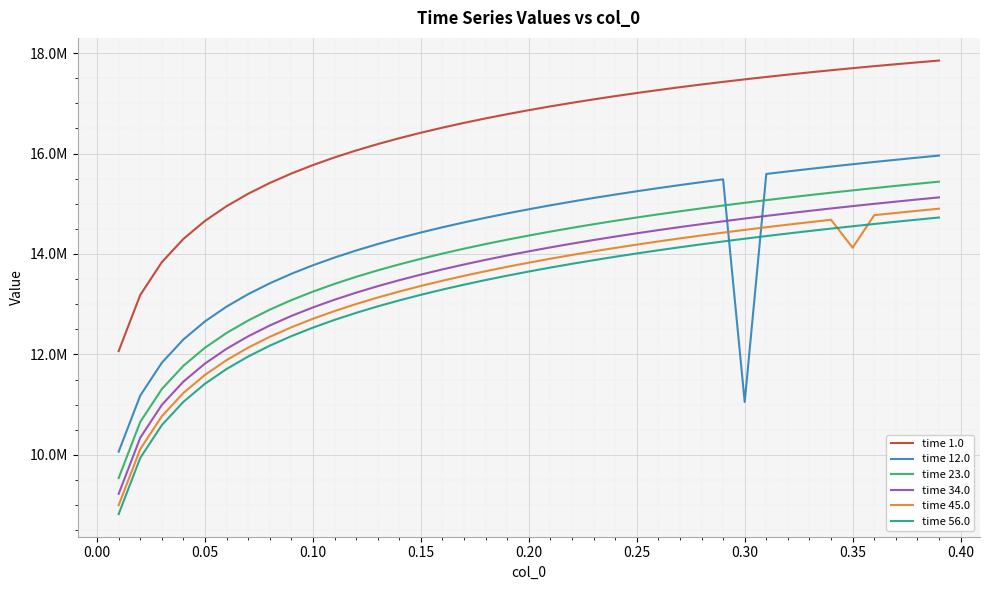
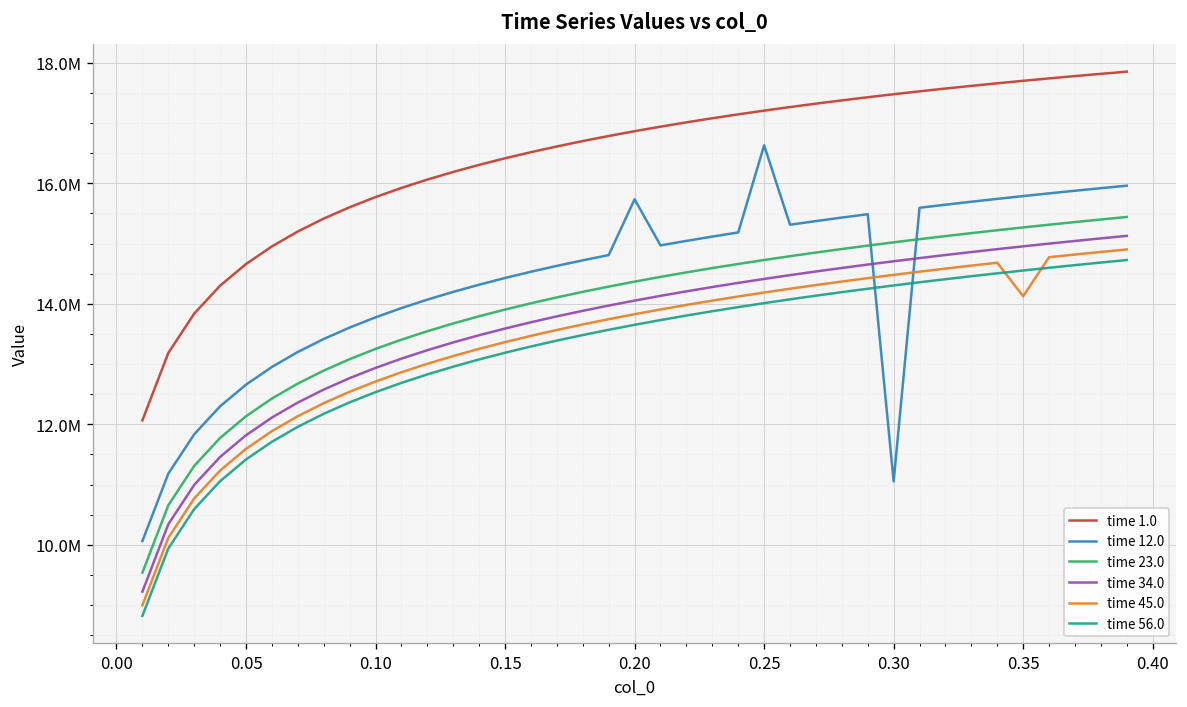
time 12.0, 0.20: 14900000 -> 15700000
time 12.0, 0.25: 15200000 -> 16600000
